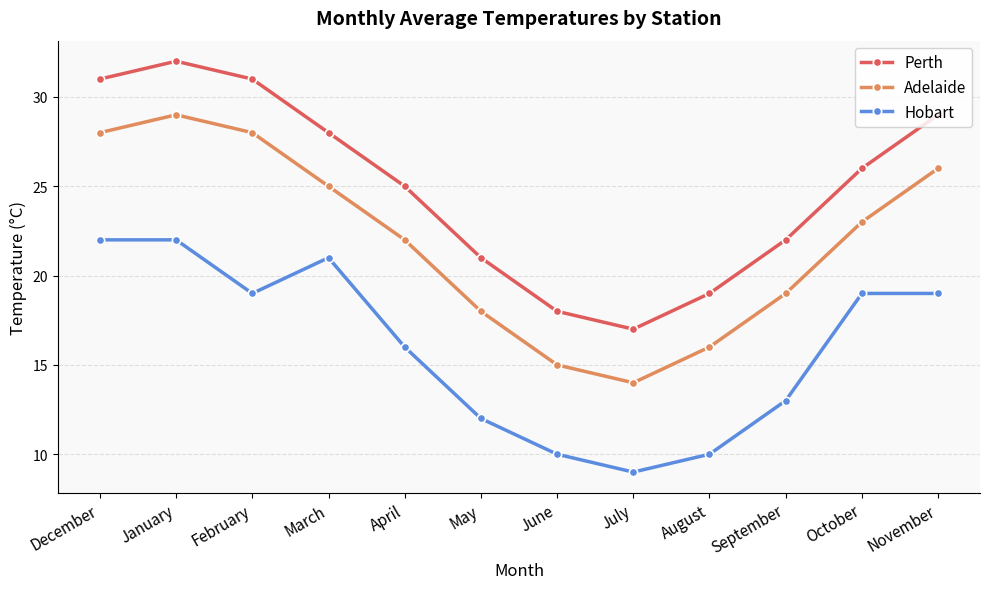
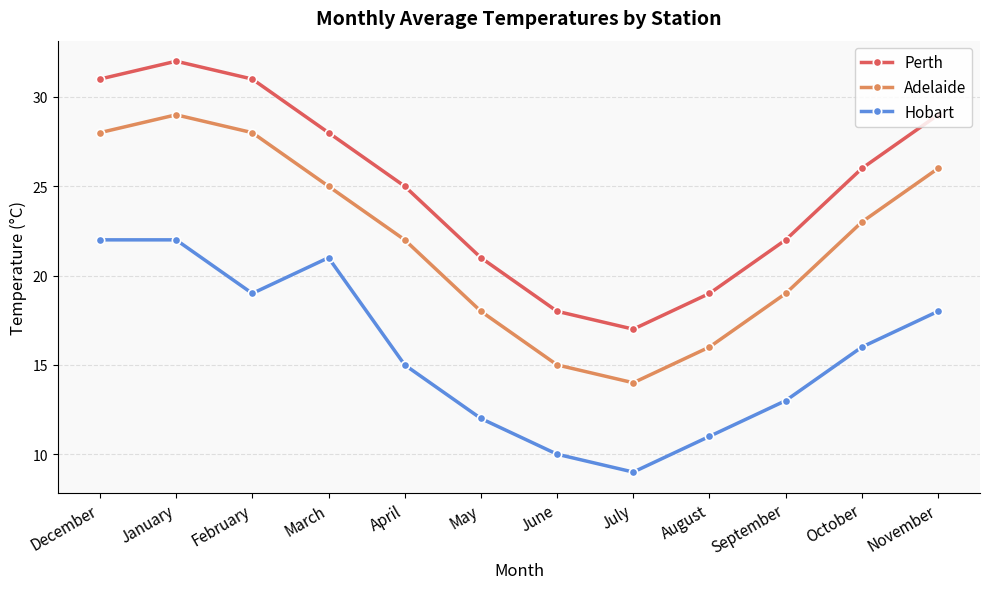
Hobart, April: 16 -> 15
Hobart, August: 10 -> 11
Hobart, October: 19 -> 16
Hobart, November: 19 -> 18
